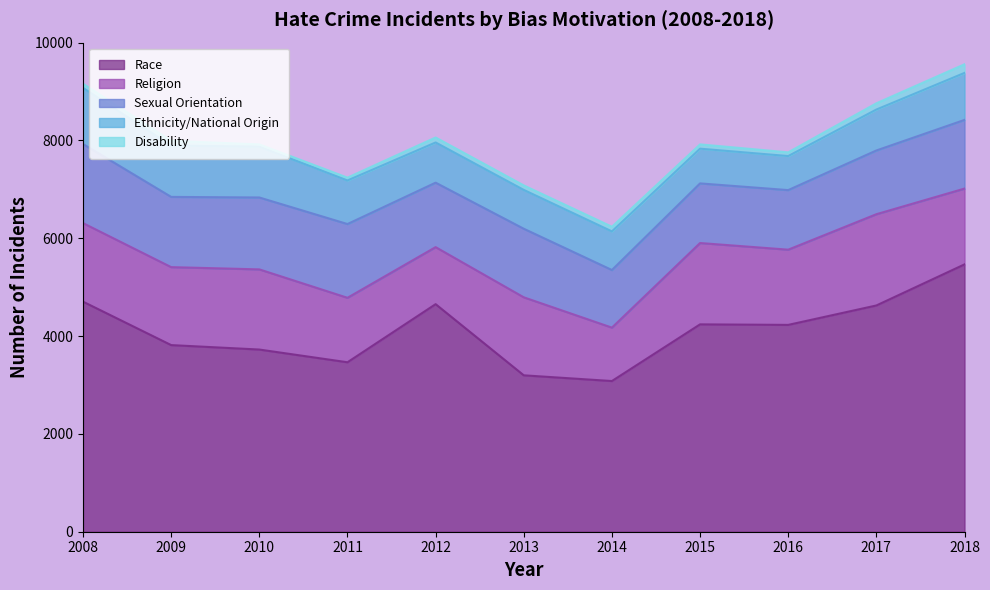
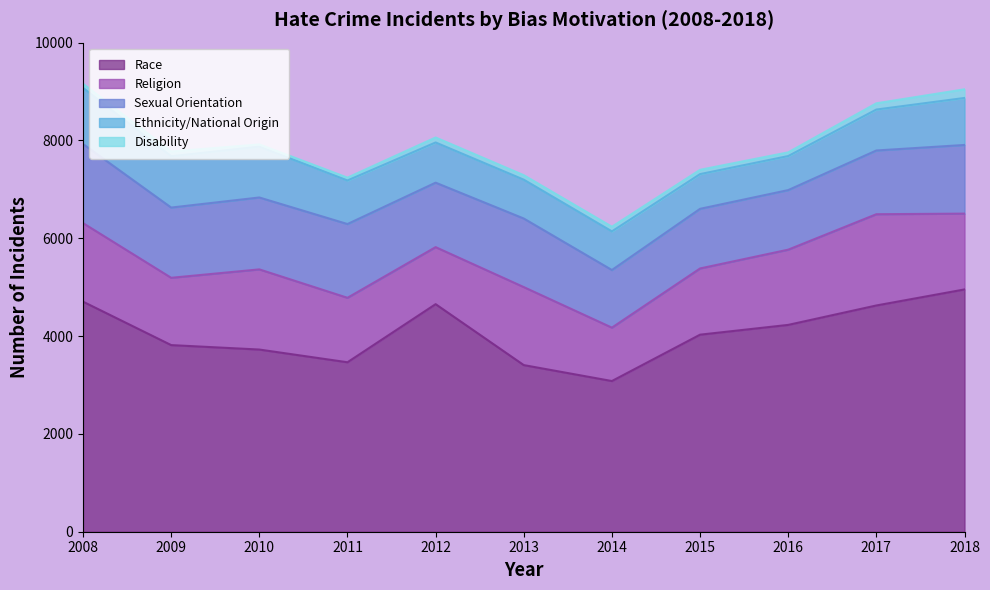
Religion, 2009: 1600 -> 1400
Race, 2013: 3200 -> 3400
Race, 2015: 4200 -> 4000
Religion, 2015: 1700 -> 1400
Race, 2018: 5500 -> 5000
